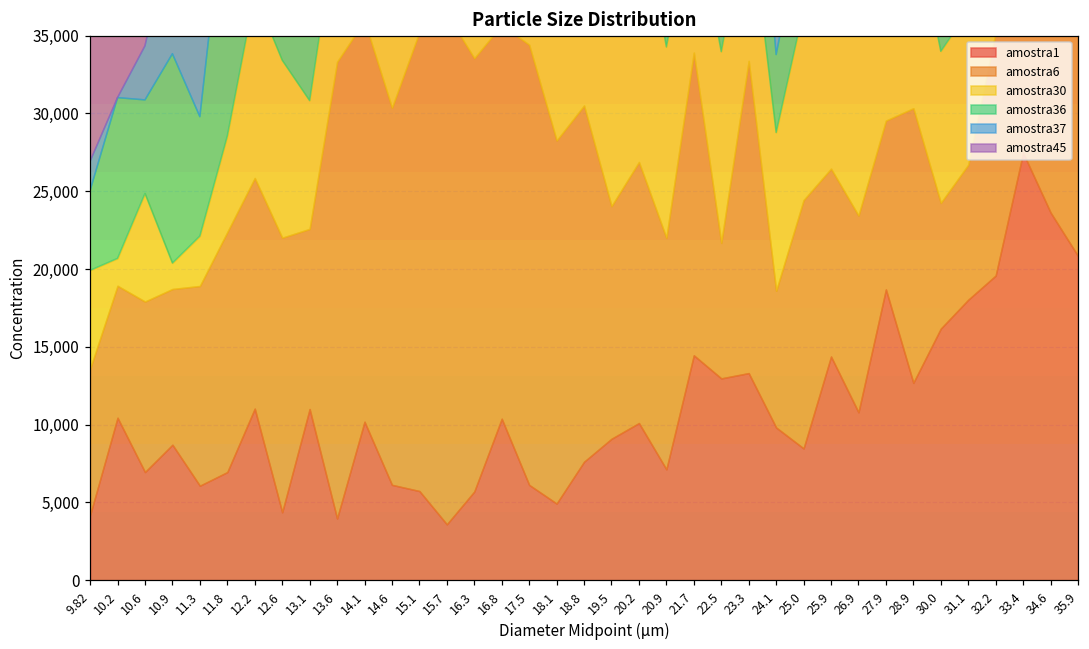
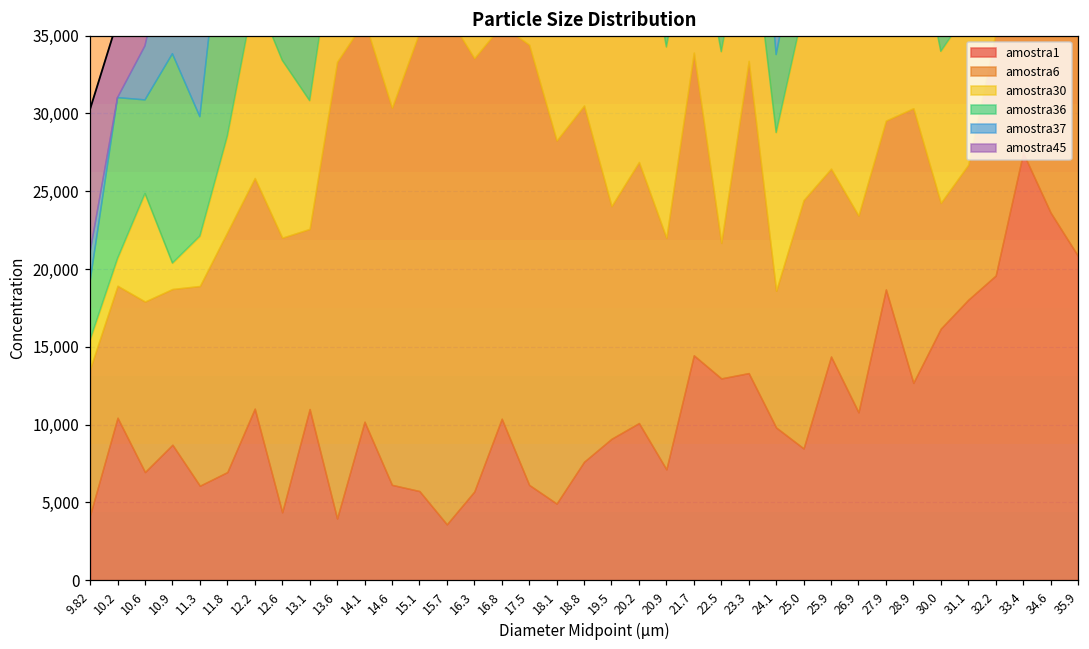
amostra30, 9.82: 6,300 -> 1,900
amostra36, 9.82: 5,100 -> 3,800
